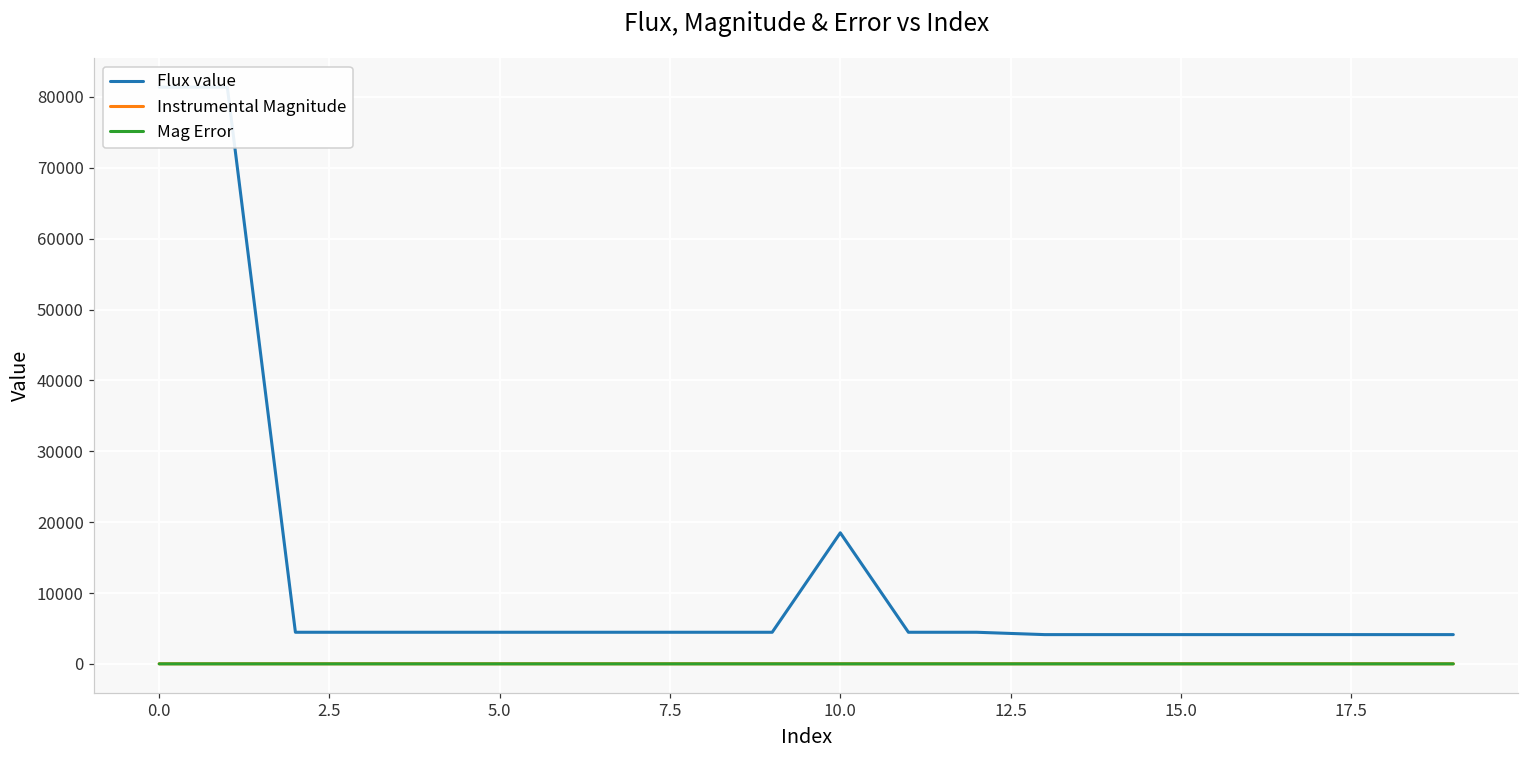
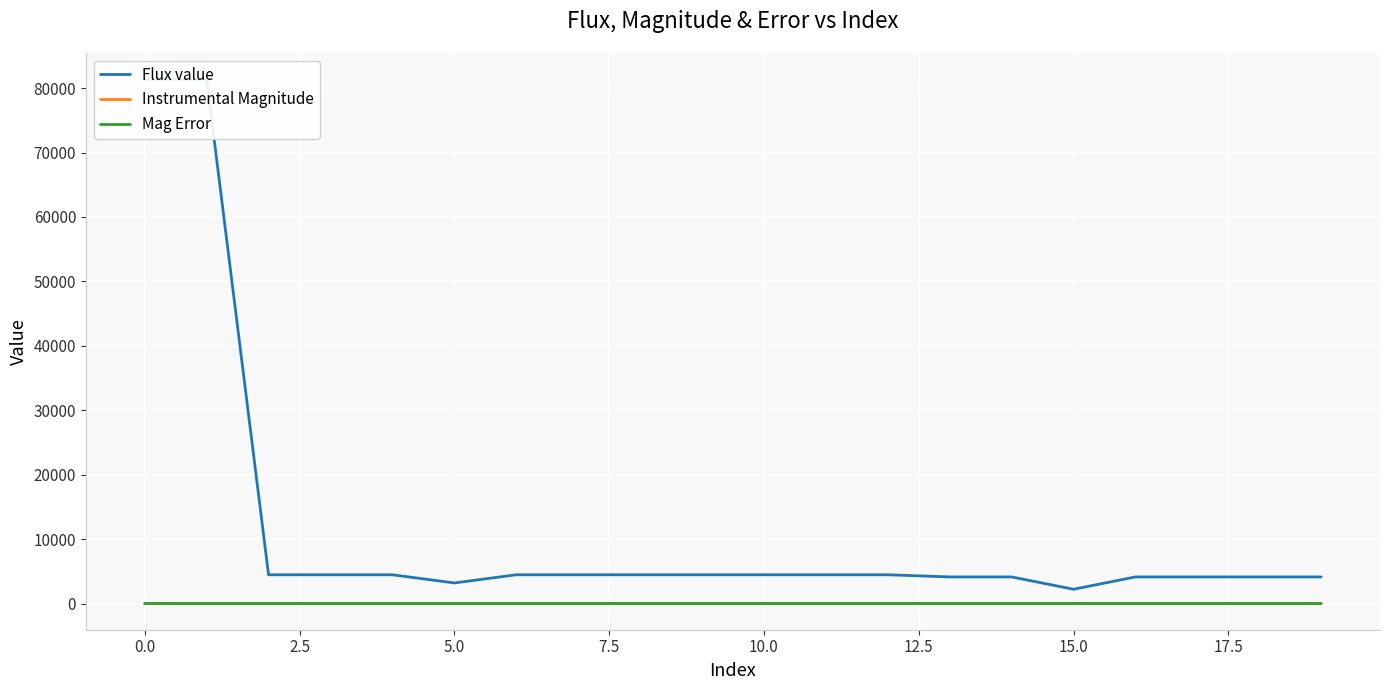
Flux value, 5.0: 4000 -> 3000
Flux value, 10.0: 18000 -> 4000
Flux value, 15.0: 4000 -> 2000
